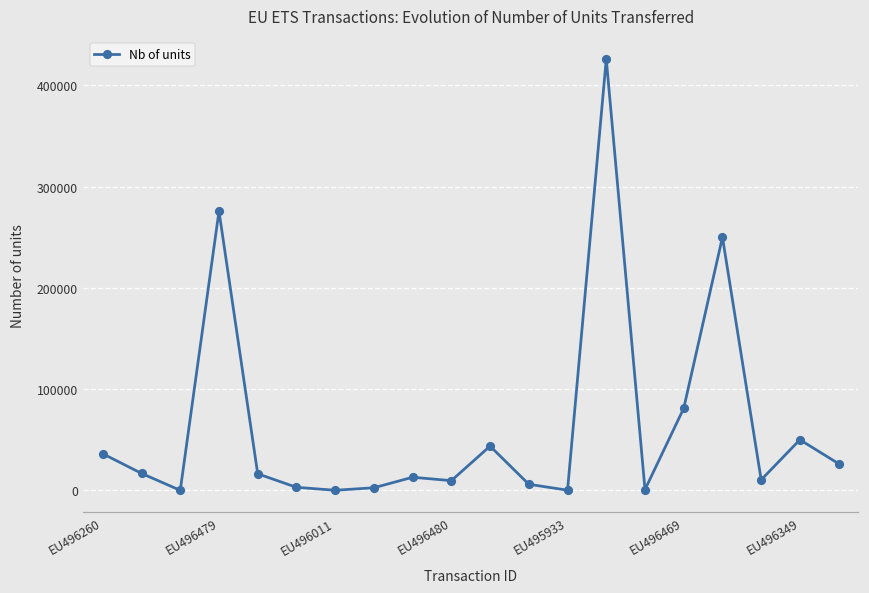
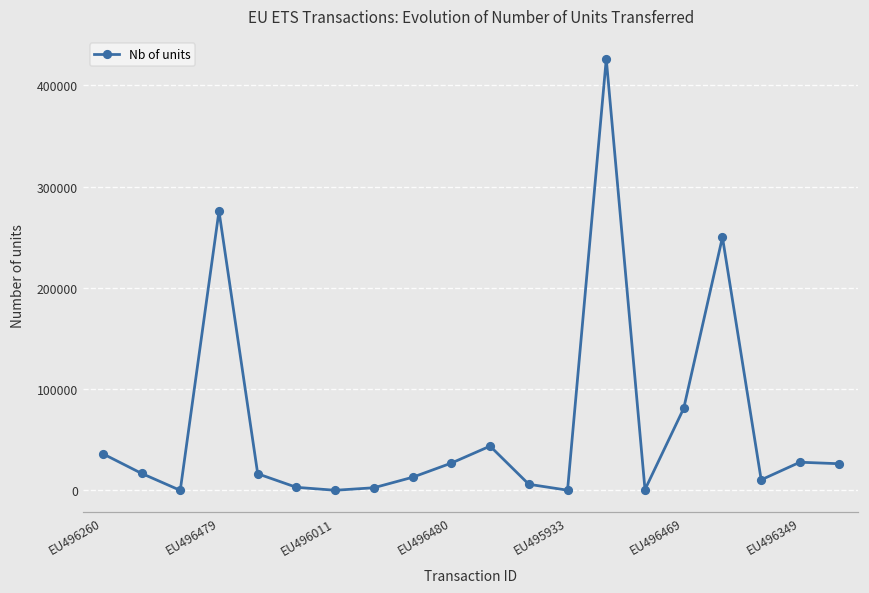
EU496480: 10000 -> 30000
EU496349: 50000 -> 30000
